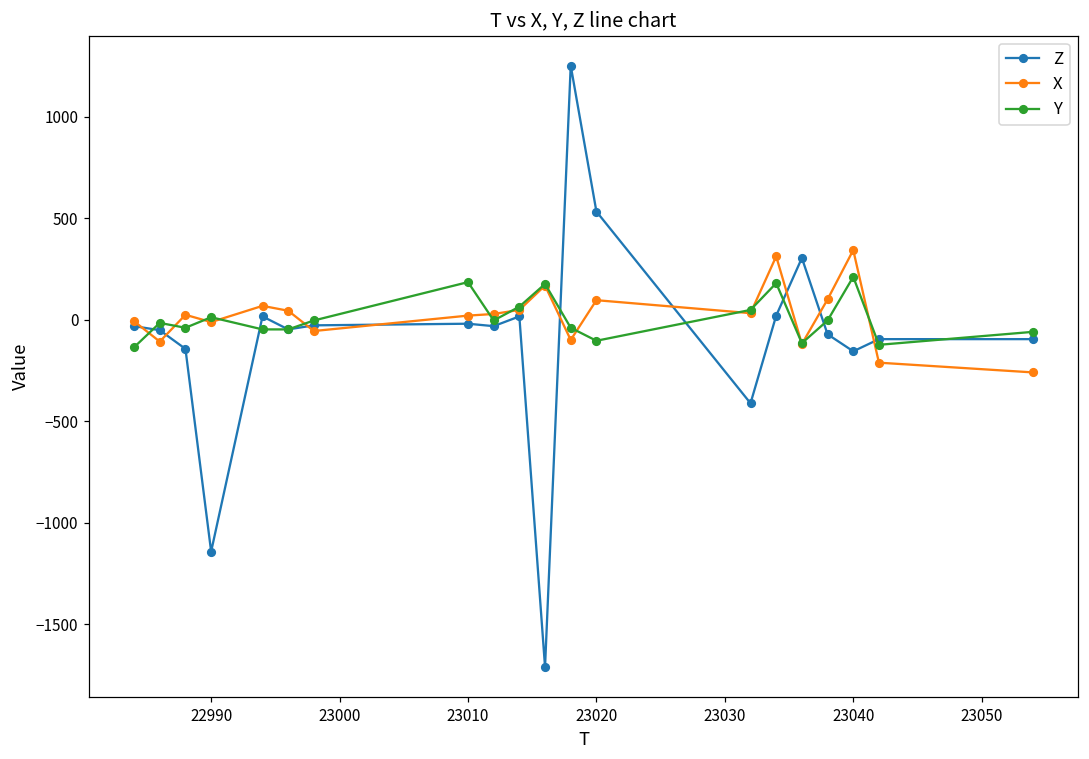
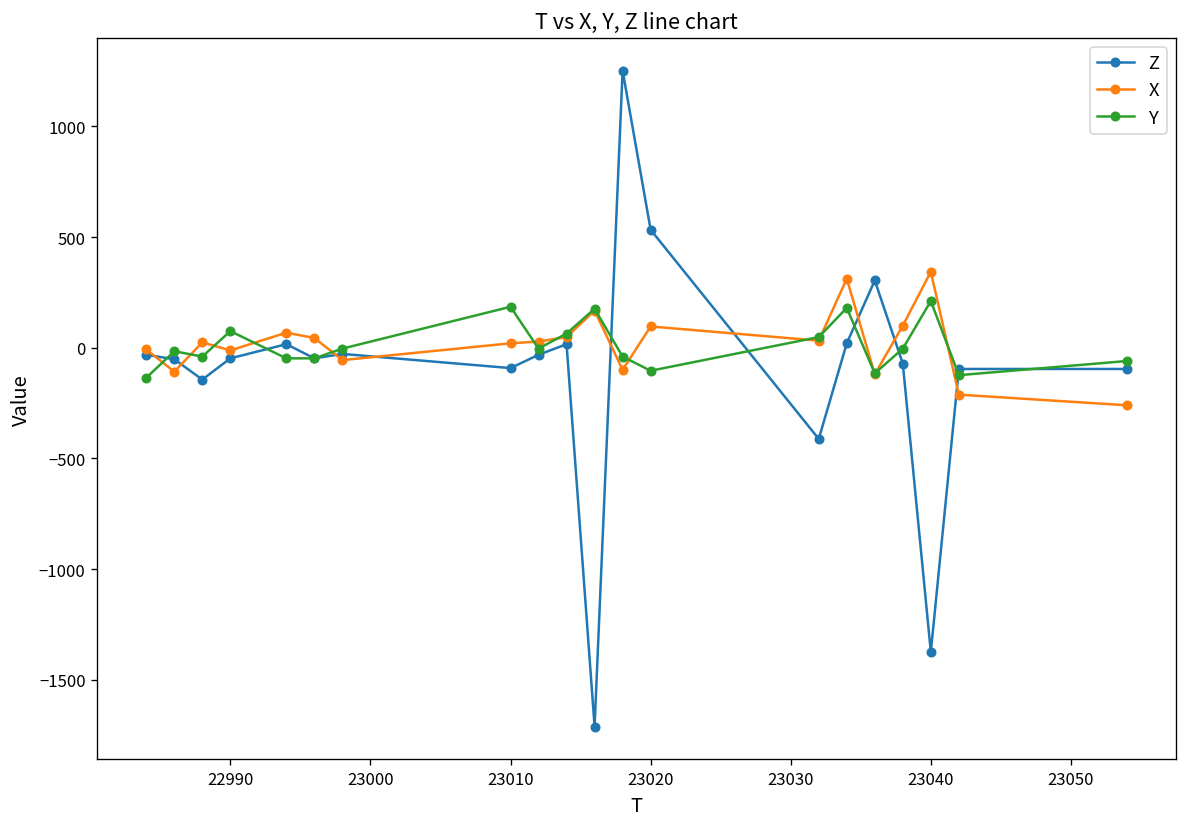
Z, 22990: -1140 -> -50
Y, 22990: 10 -> 80
Z, 23010: -20 -> -90
Z, 23040: -160 -> -1380
